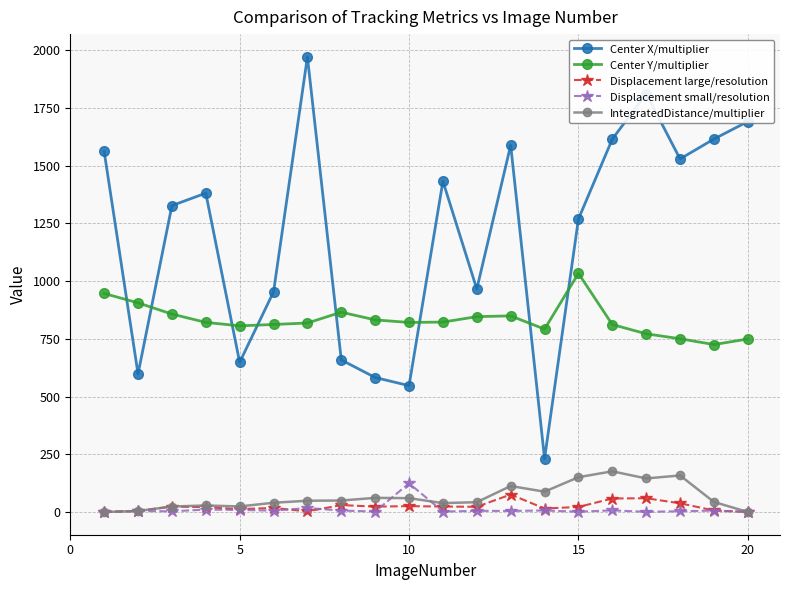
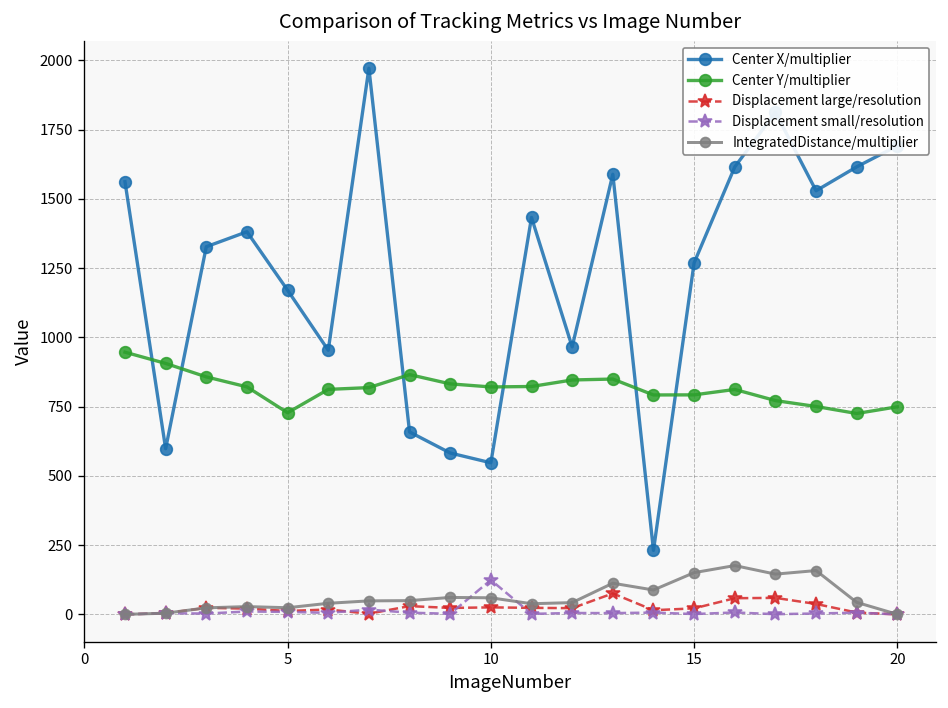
Center X/multiplier, 5: 650 -> 1170
Center Y/multiplier, 5: 810 -> 730
Center Y/multiplier, 15: 1030 -> 790
